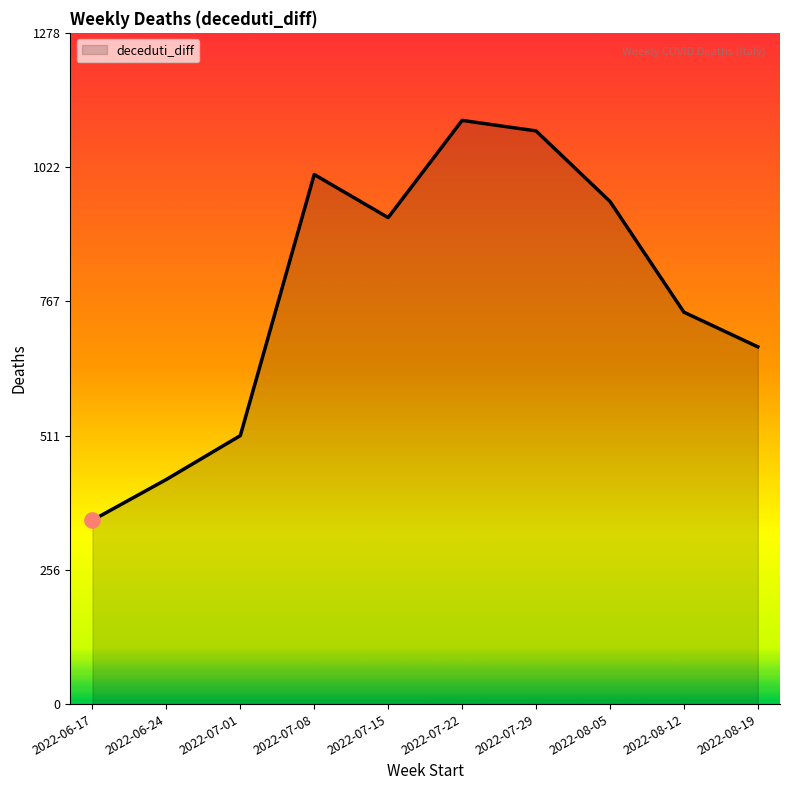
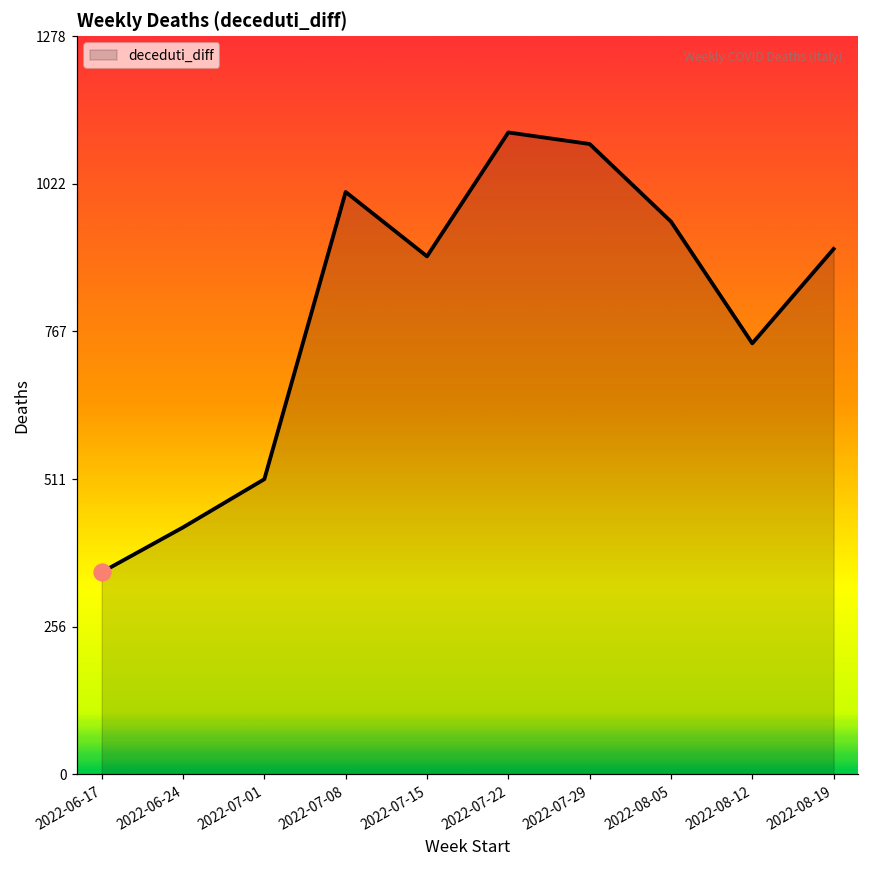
deceduti_diff, 2022-07-15: 930 -> 900
deceduti_diff, 2022-08-19: 680 -> 910
